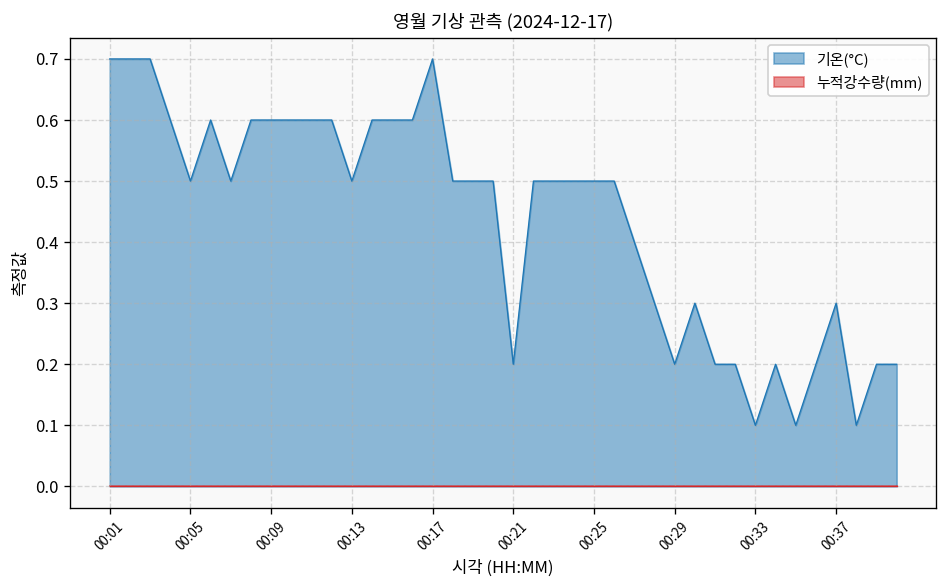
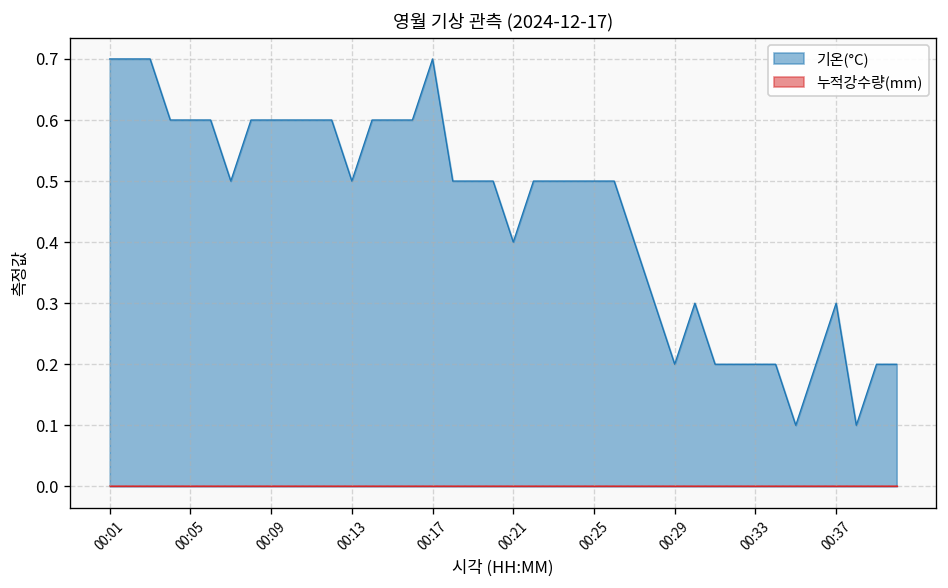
기온(°C), 00:05: 0.5 -> 0.6
기온(°C), 00:21: 0.2 -> 0.4
기온(°C), 00:33: 0.1 -> 0.2
